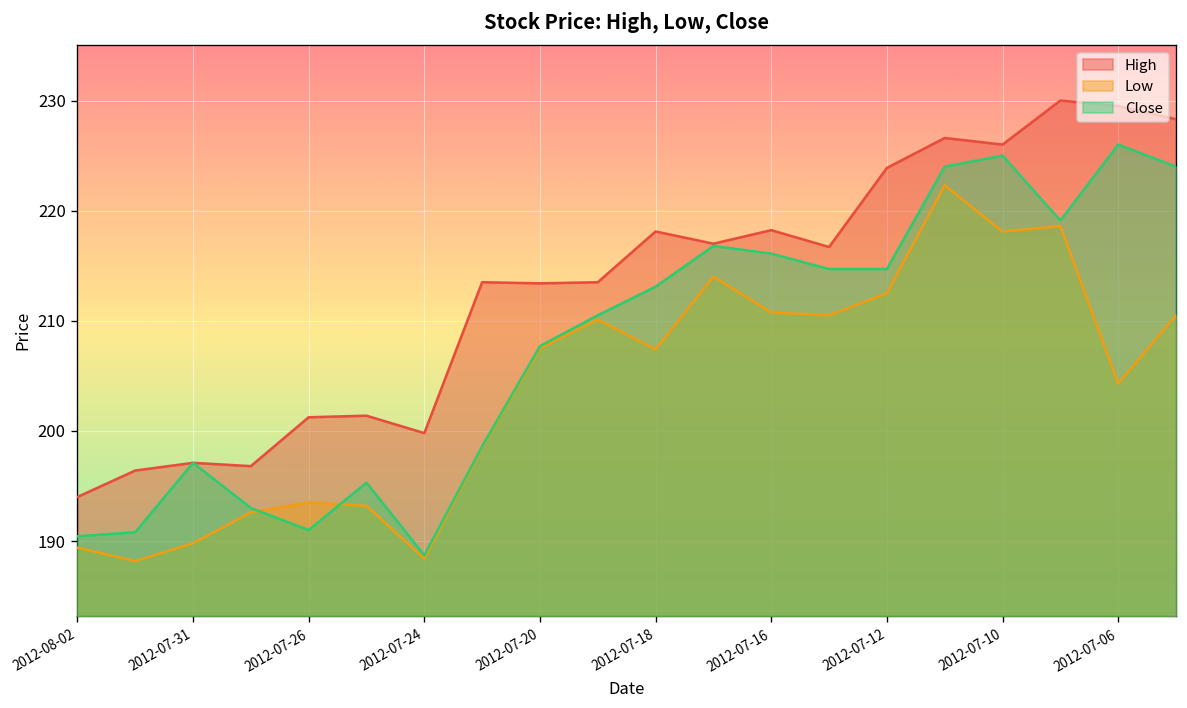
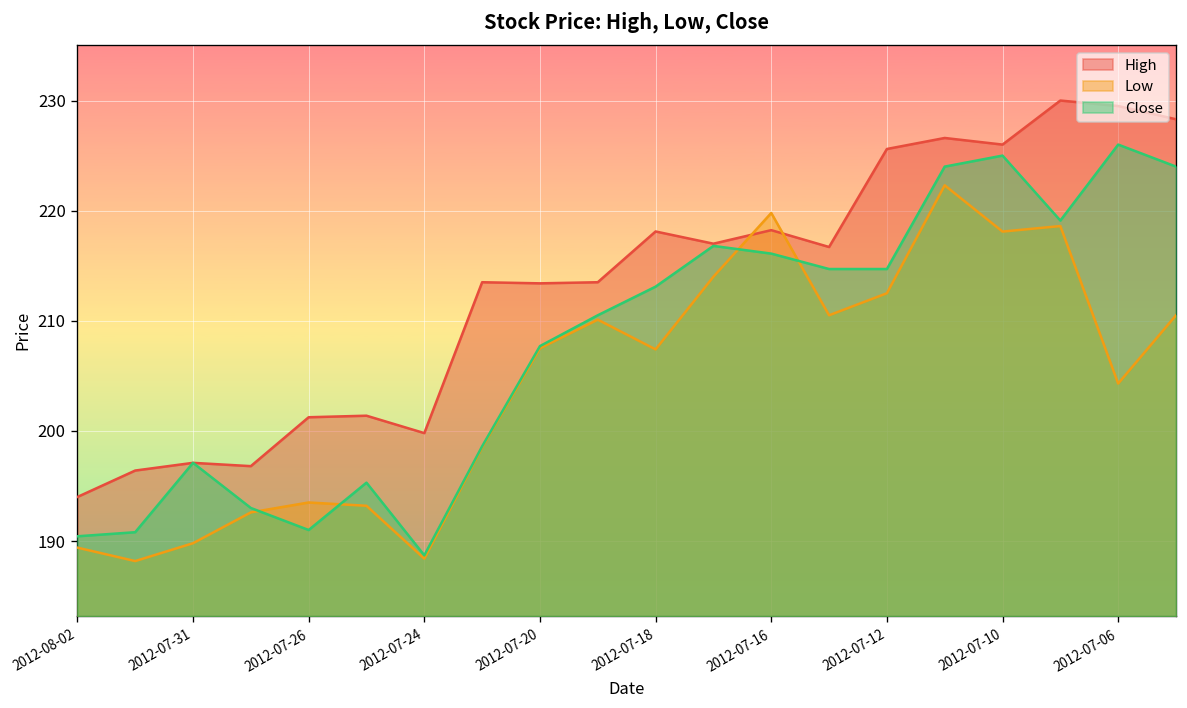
Low, 2012-07-16: 211 -> 220
High, 2012-07-12: 224 -> 226
